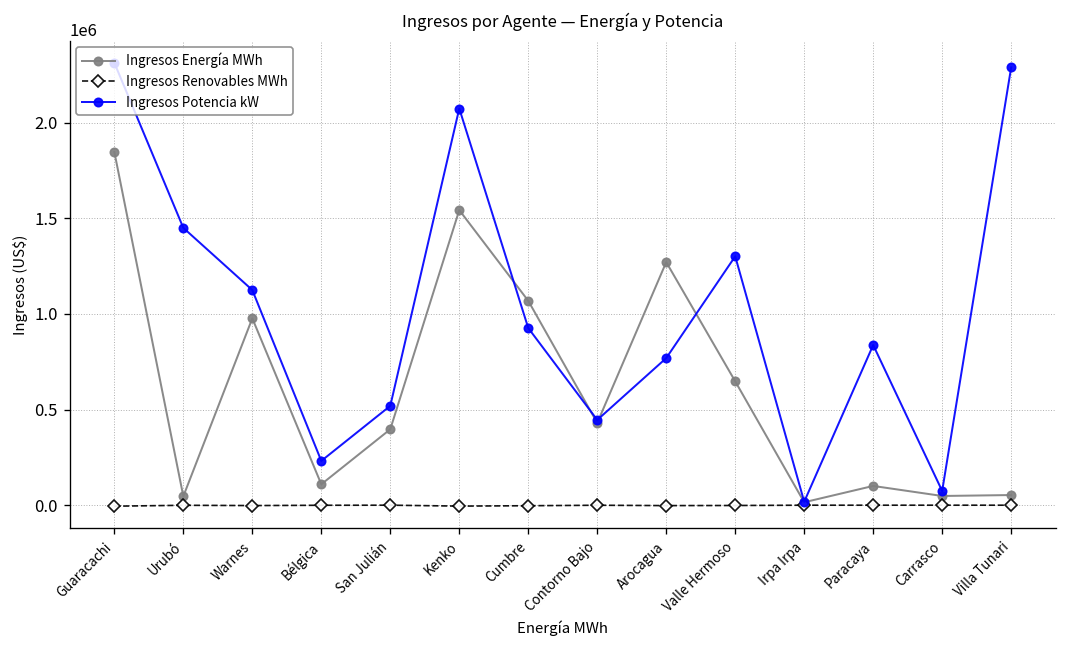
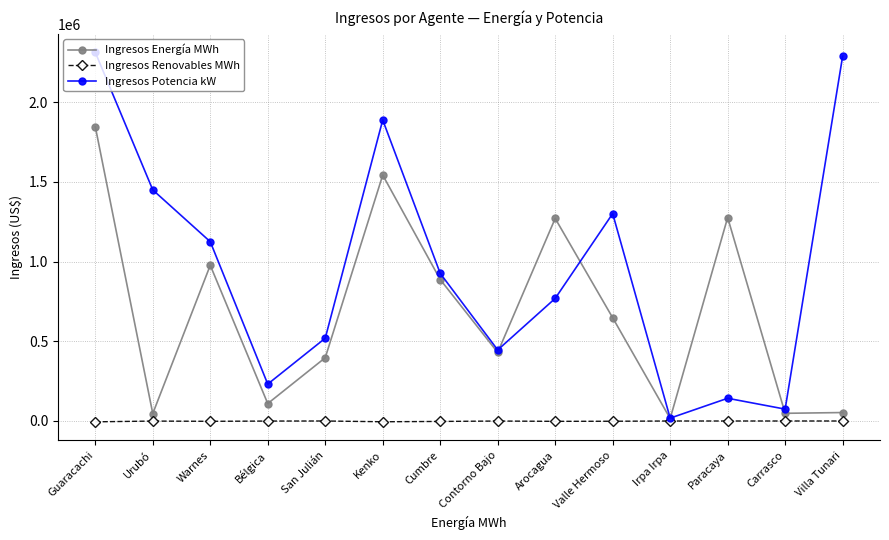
Ingresos Potencia kW, Kenko: 2070000 -> 1890000
Ingresos Energía MWh, Cumbre: 1070000 -> 890000
Ingresos Energía MWh, Paracaya: 100000 -> 1280000
Ingresos Potencia kW, Paracaya: 840000 -> 140000
